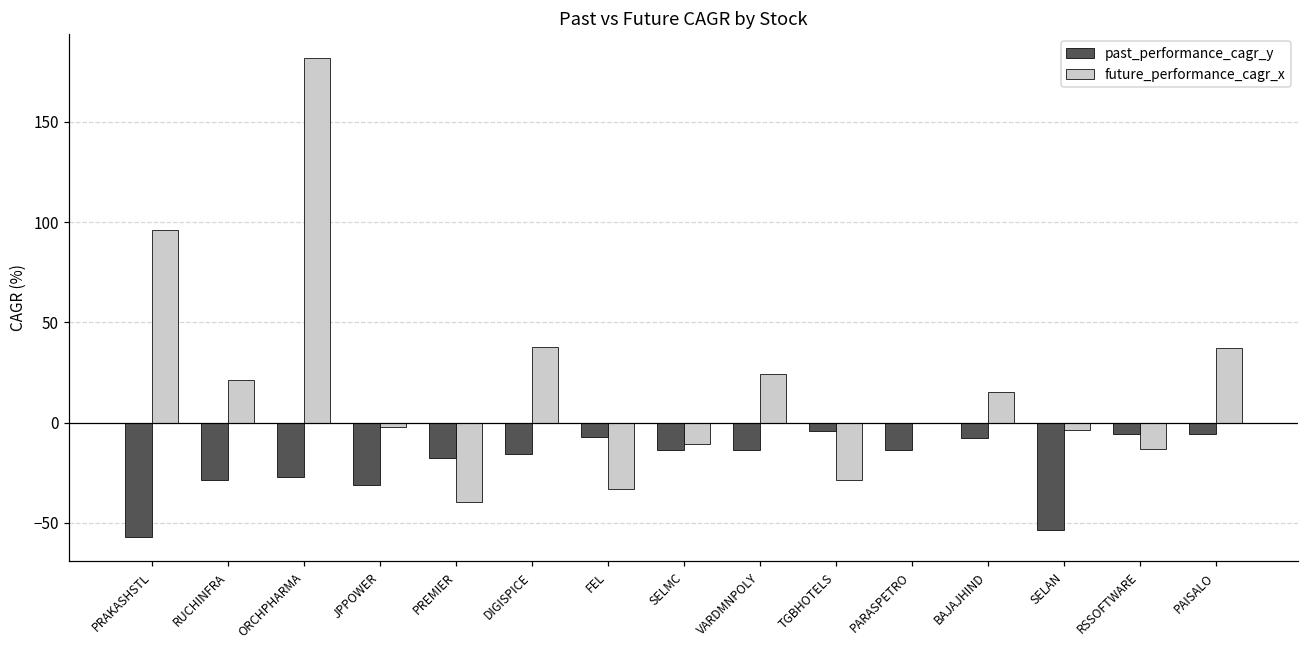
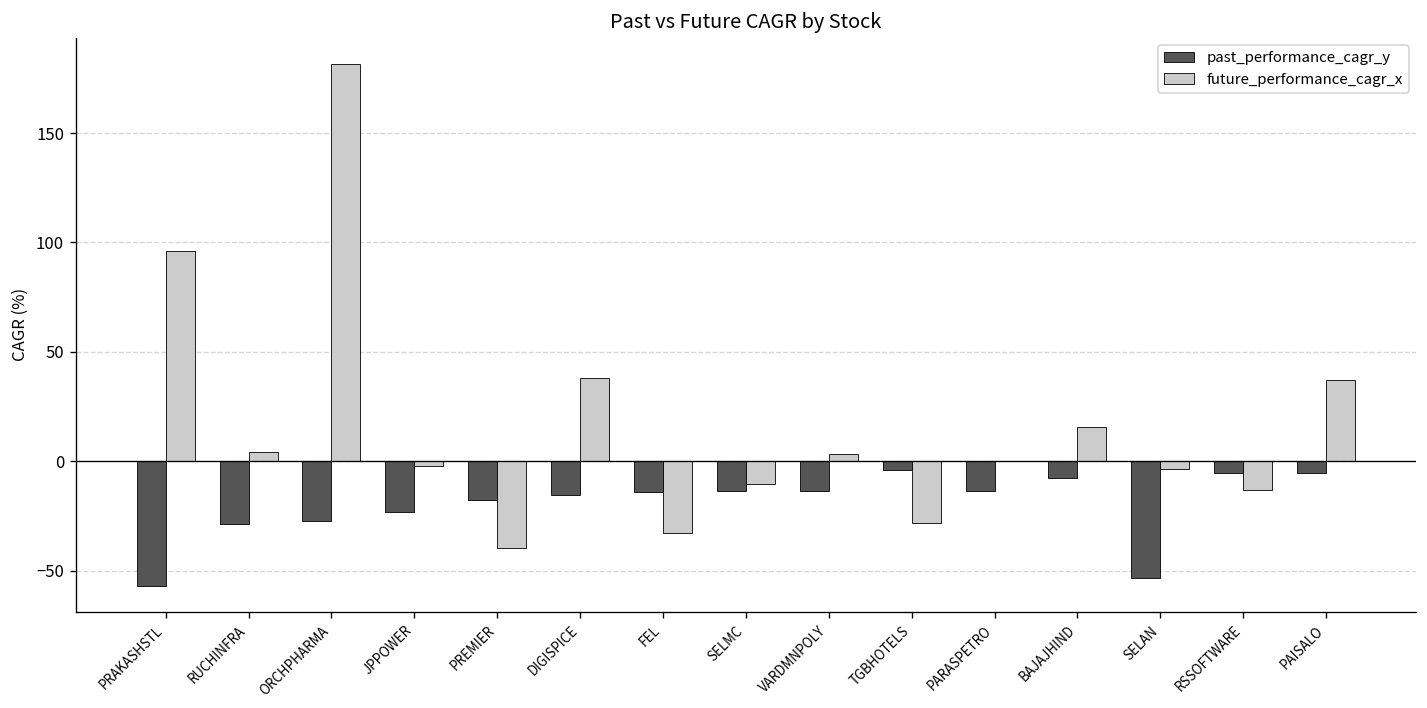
future_performance_cagr_x, RUCHINFRA: 21 -> 4
past_performance_cagr_y, JPPOWER: -31 -> -23
past_performance_cagr_y, FEL: -7 -> -14
future_performance_cagr_x, VARDMNPOLY: 25 -> 3
